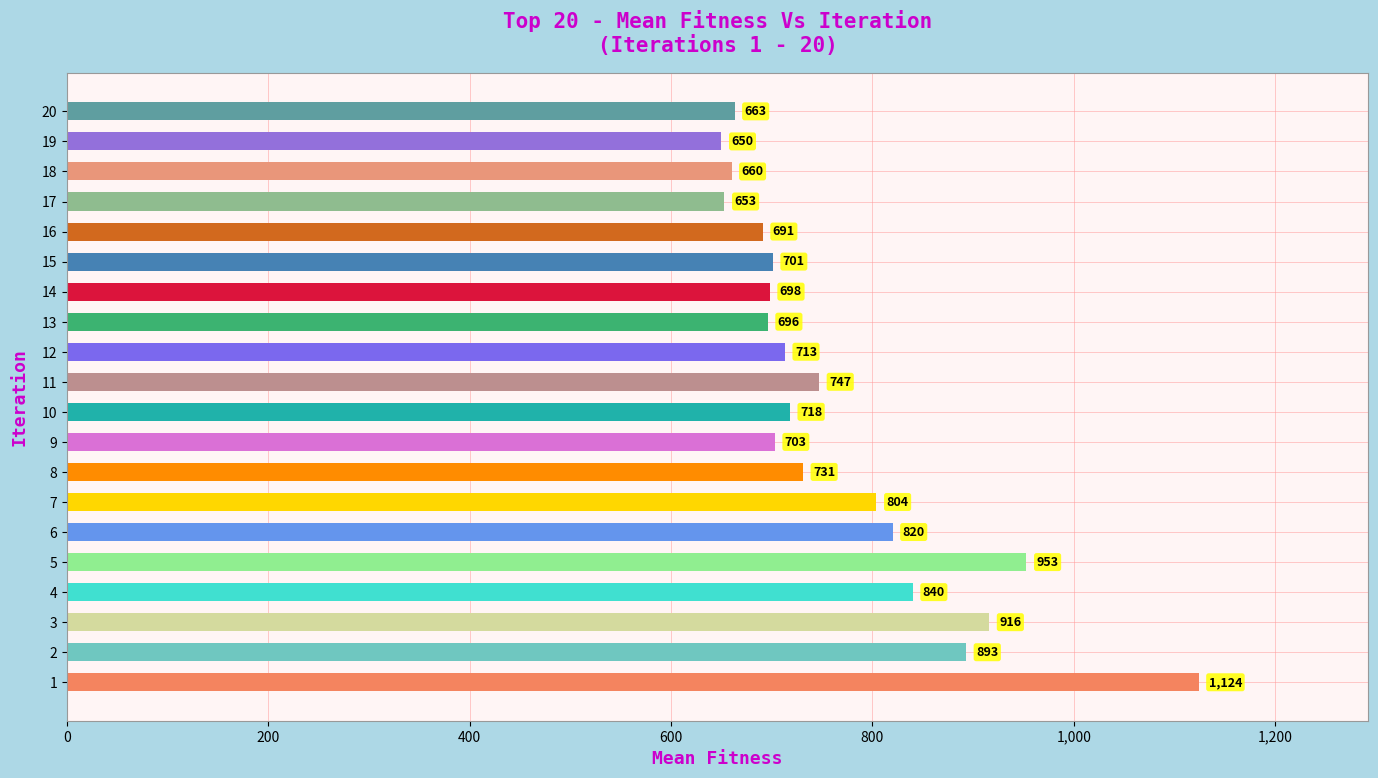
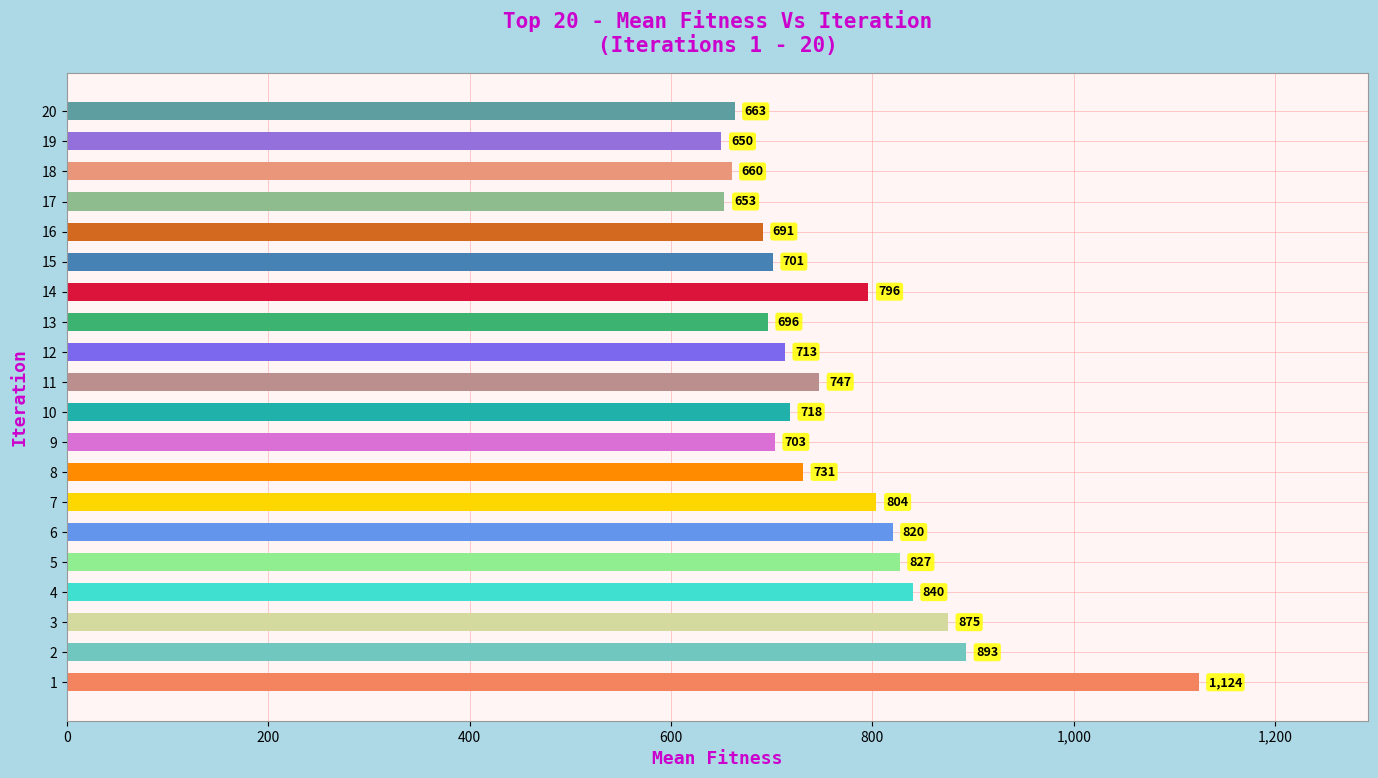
14: 698 -> 796
5: 953 -> 827
3: 916 -> 875
